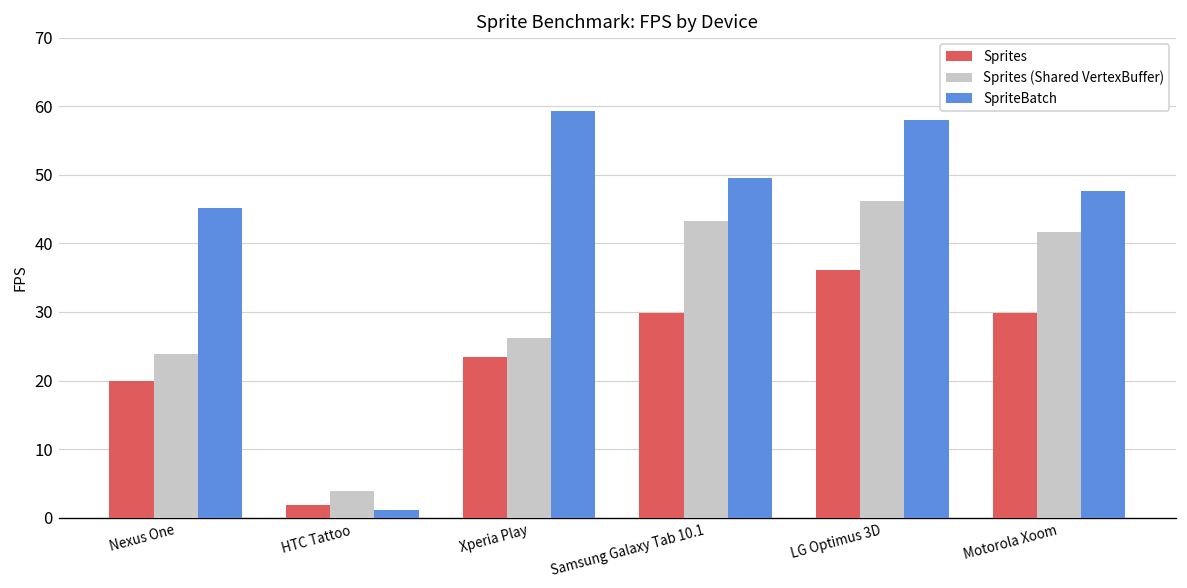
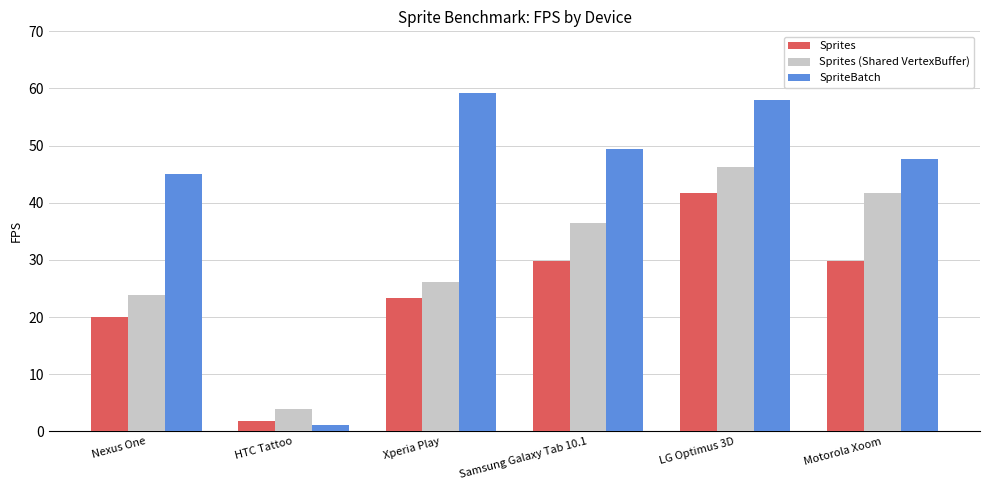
Sprites (Shared VertexBuffer), Samsung Galaxy Tab 10.1: 43 -> 37
Sprites, LG Optimus 3D: 36 -> 42
